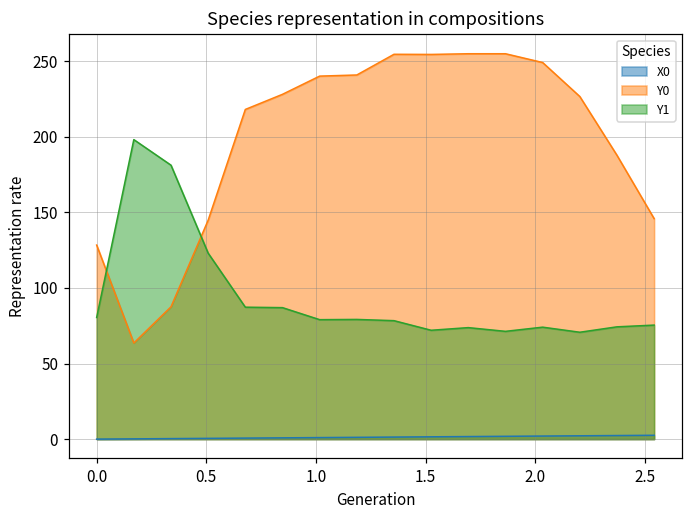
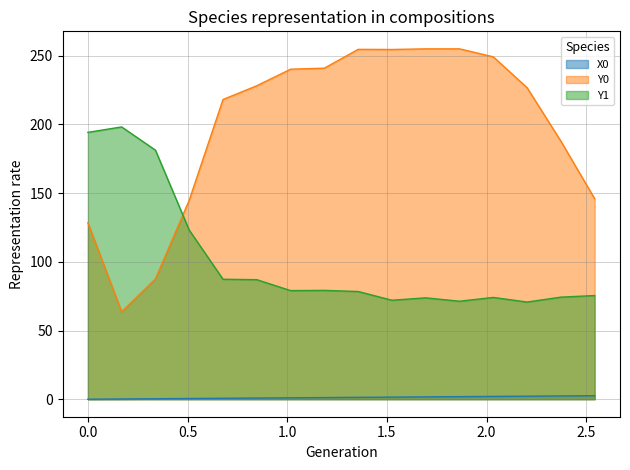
Y1, 0.0: 80 -> 194
